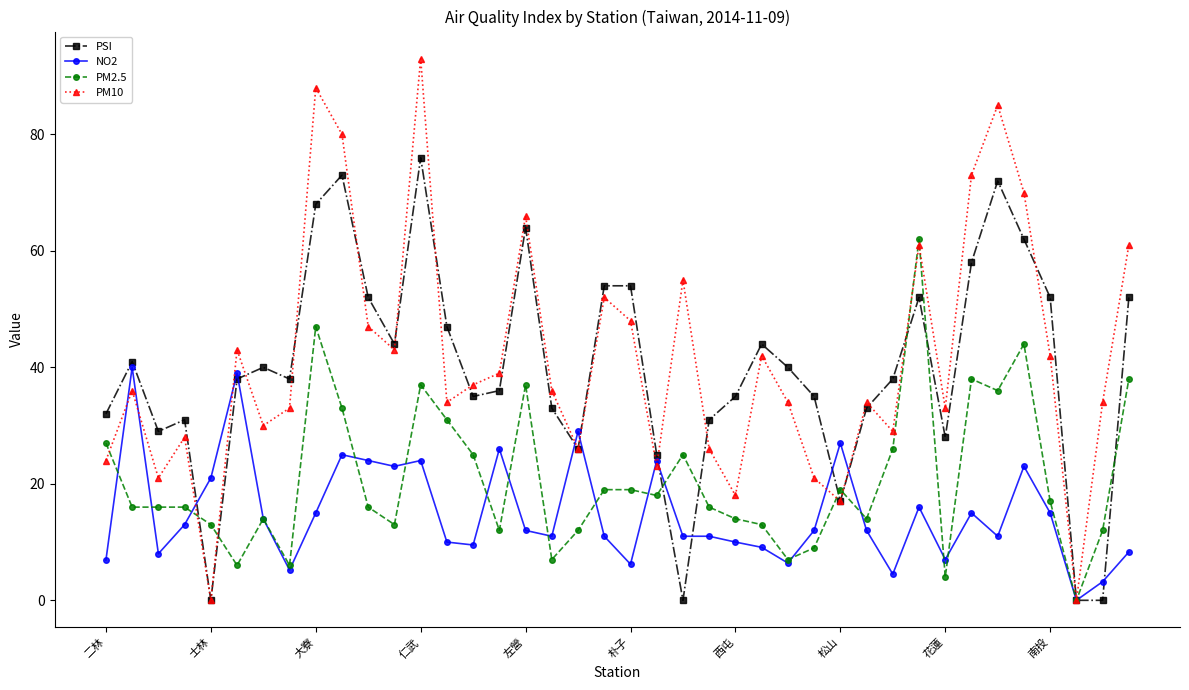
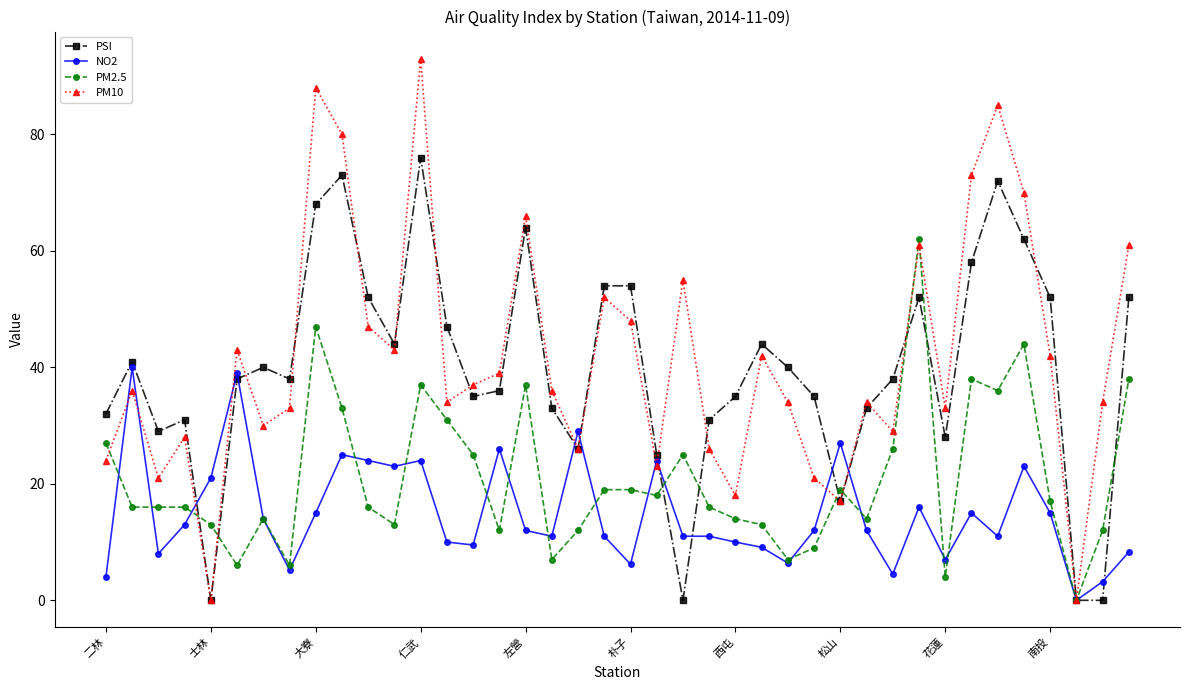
NO2, 二林: 7 -> 4
